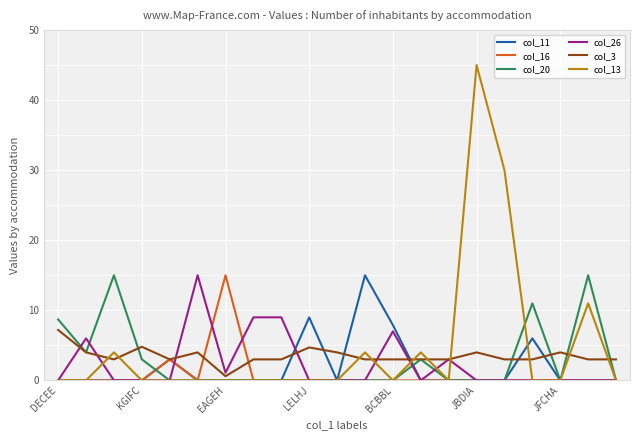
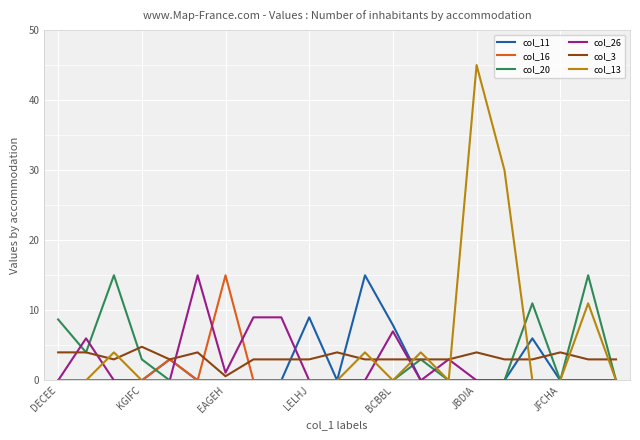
col_3, DECEE: 7 -> 4
col_3, LELHJ: 5 -> 3
